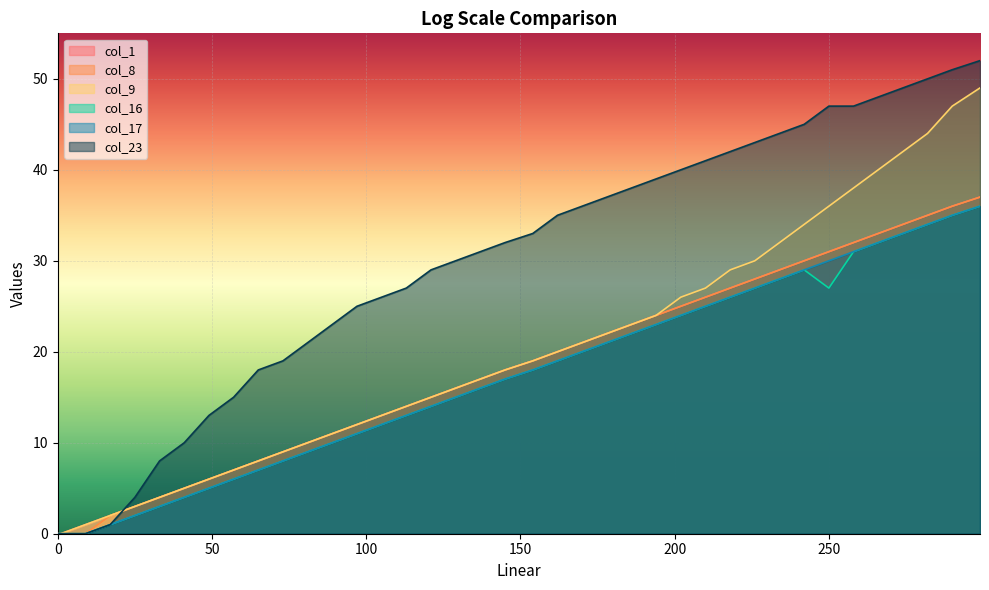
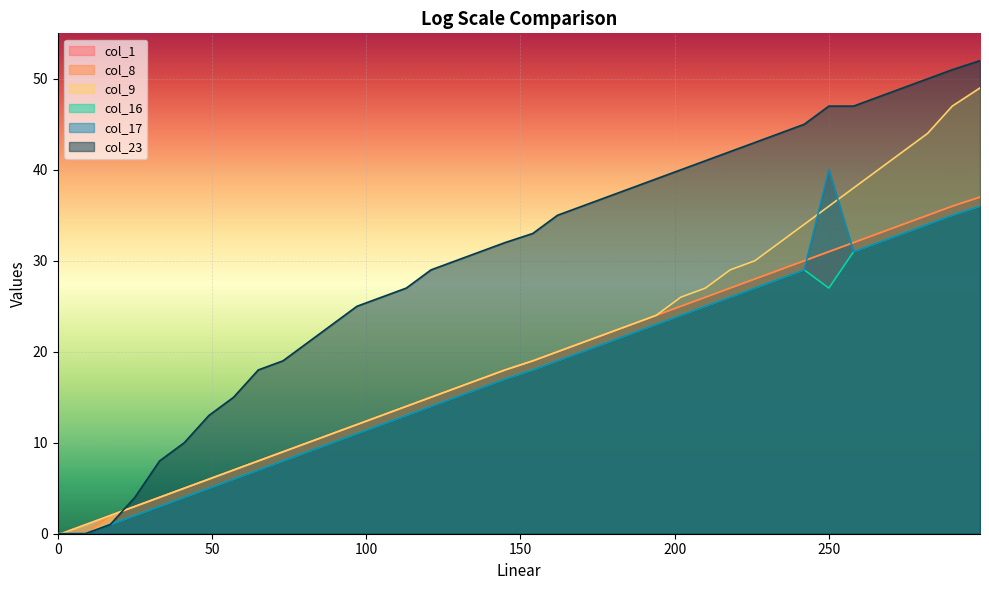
col_17, 250: 30 -> 40
